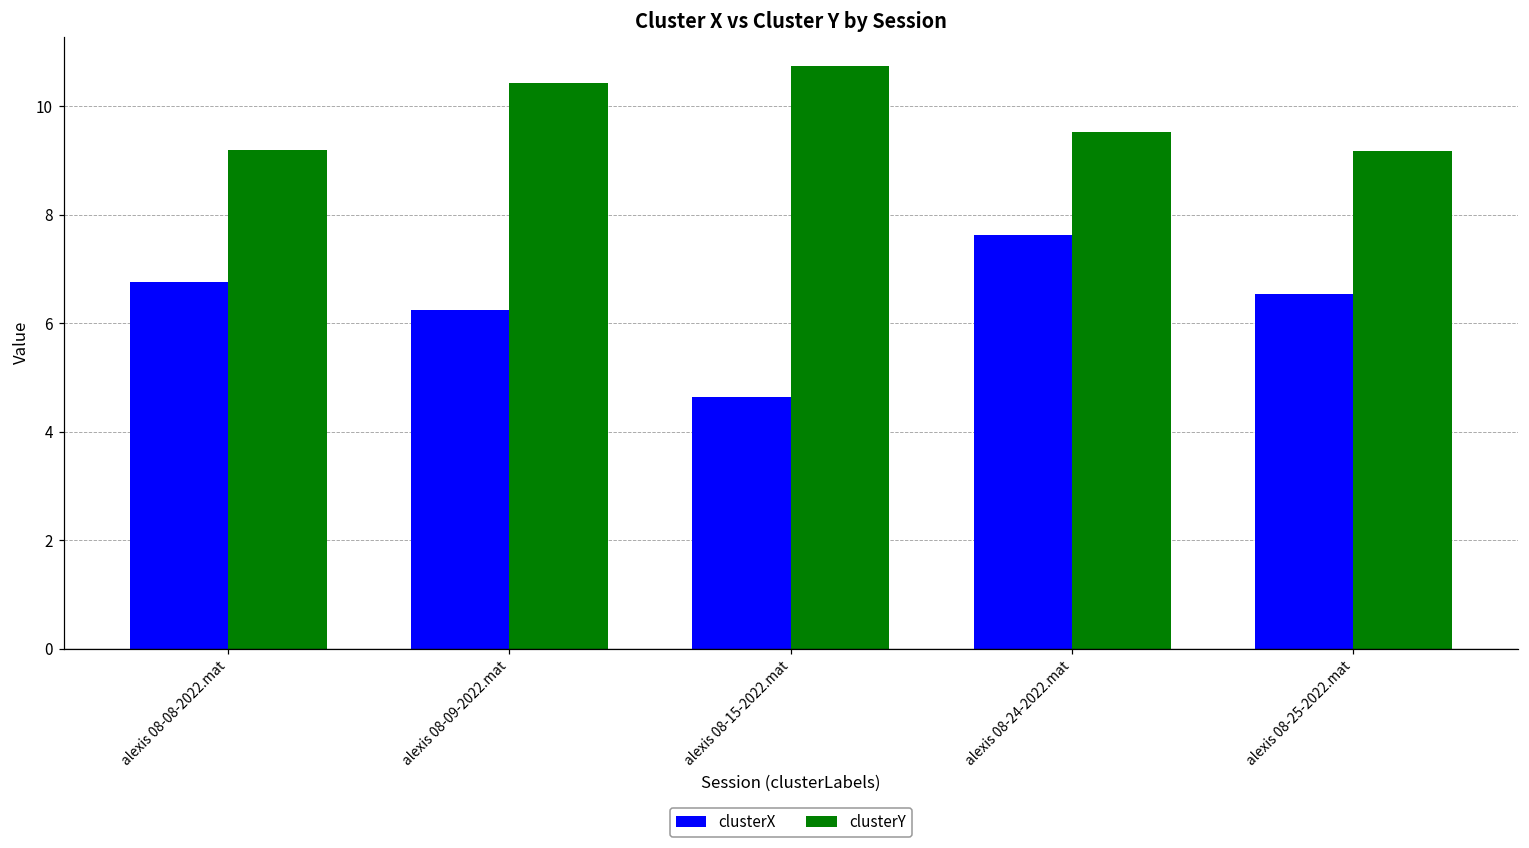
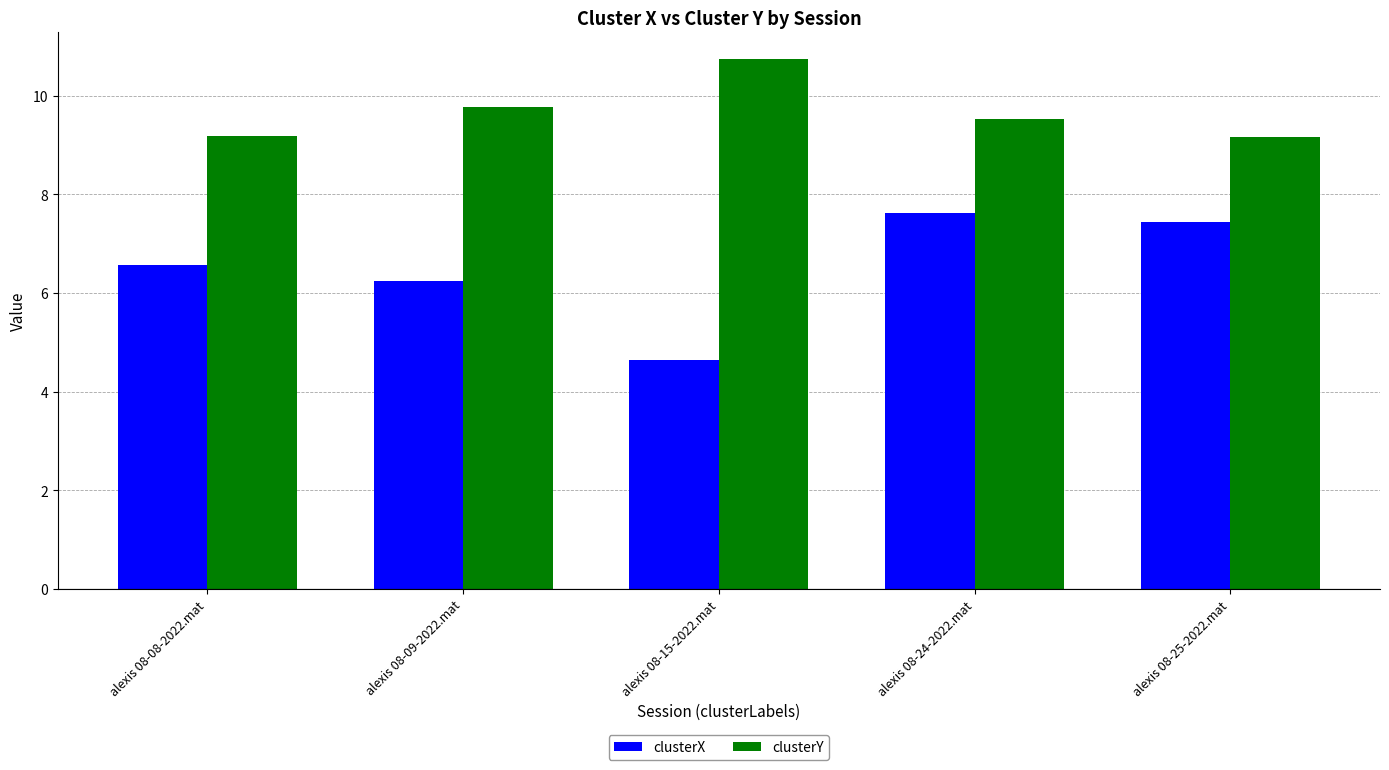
clusterX, alexis 08-08-2022.mat: 6.8 -> 6.6
clusterY, alexis 08-09-2022.mat: 10.4 -> 9.8
clusterX, alexis 08-25-2022.mat: 6.5 -> 7.4
